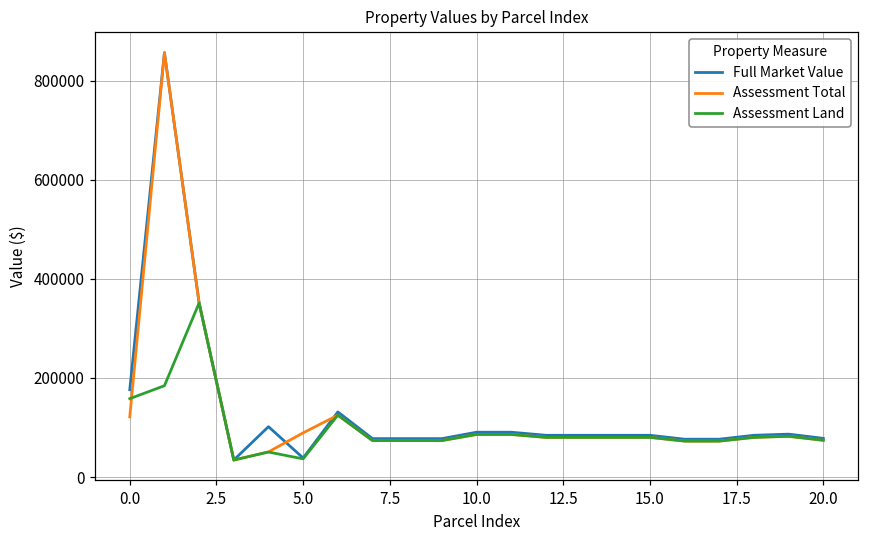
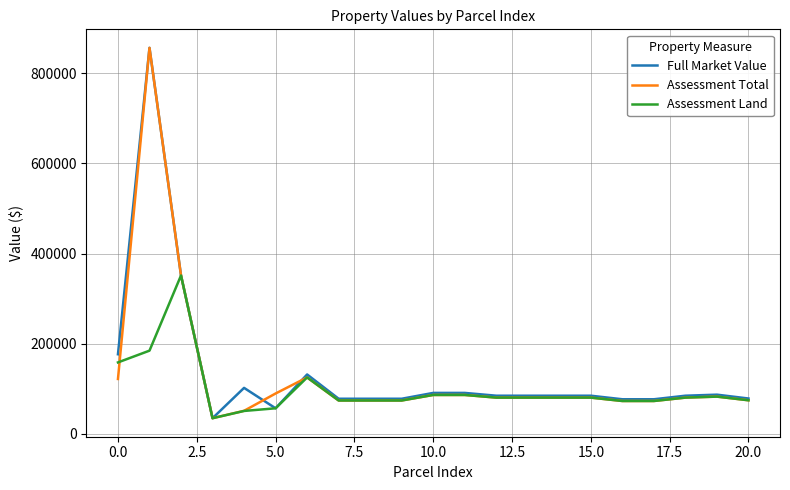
Full Market Value, 5.0: 40000 -> 60000
Assessment Land, 5.0: 40000 -> 60000
